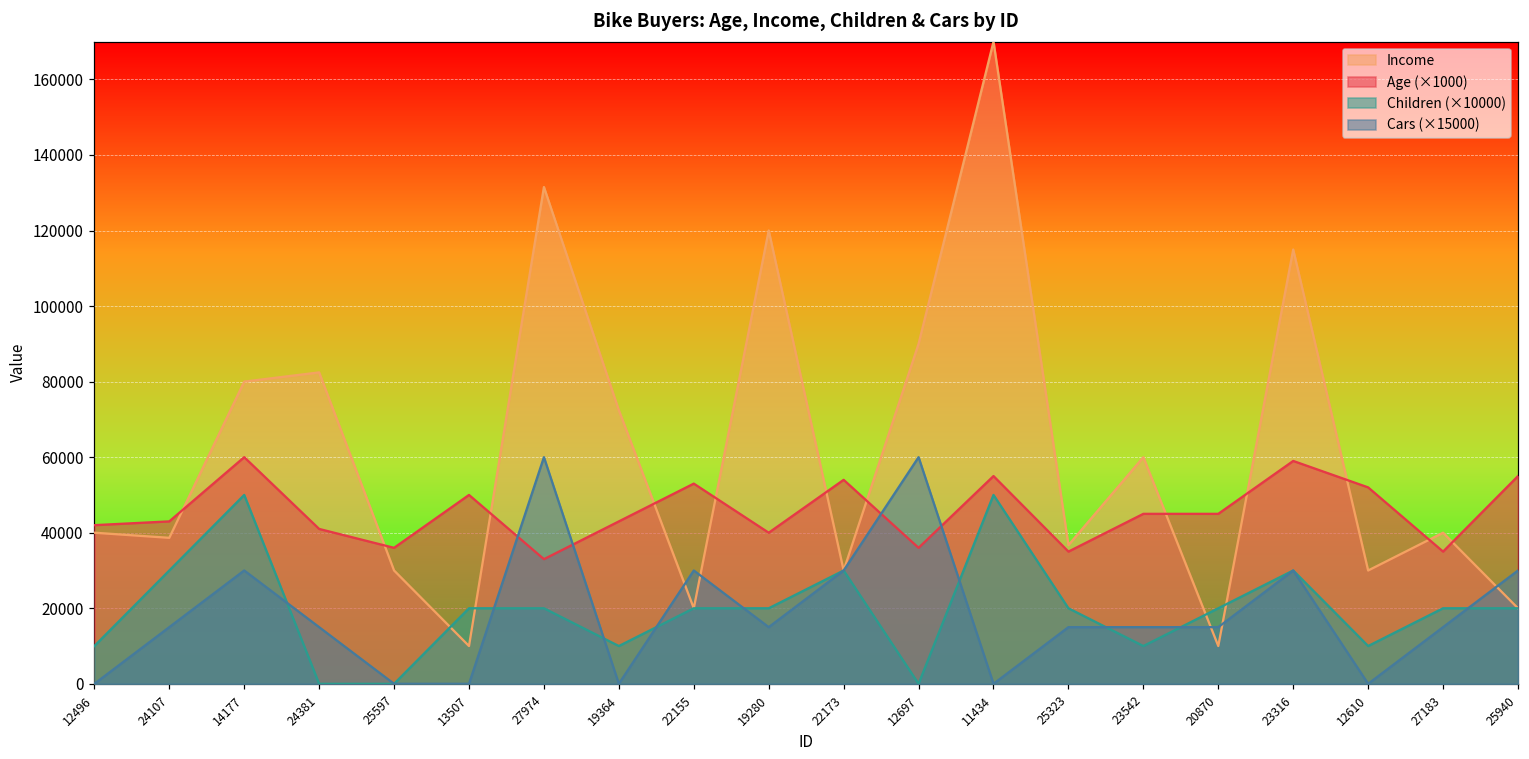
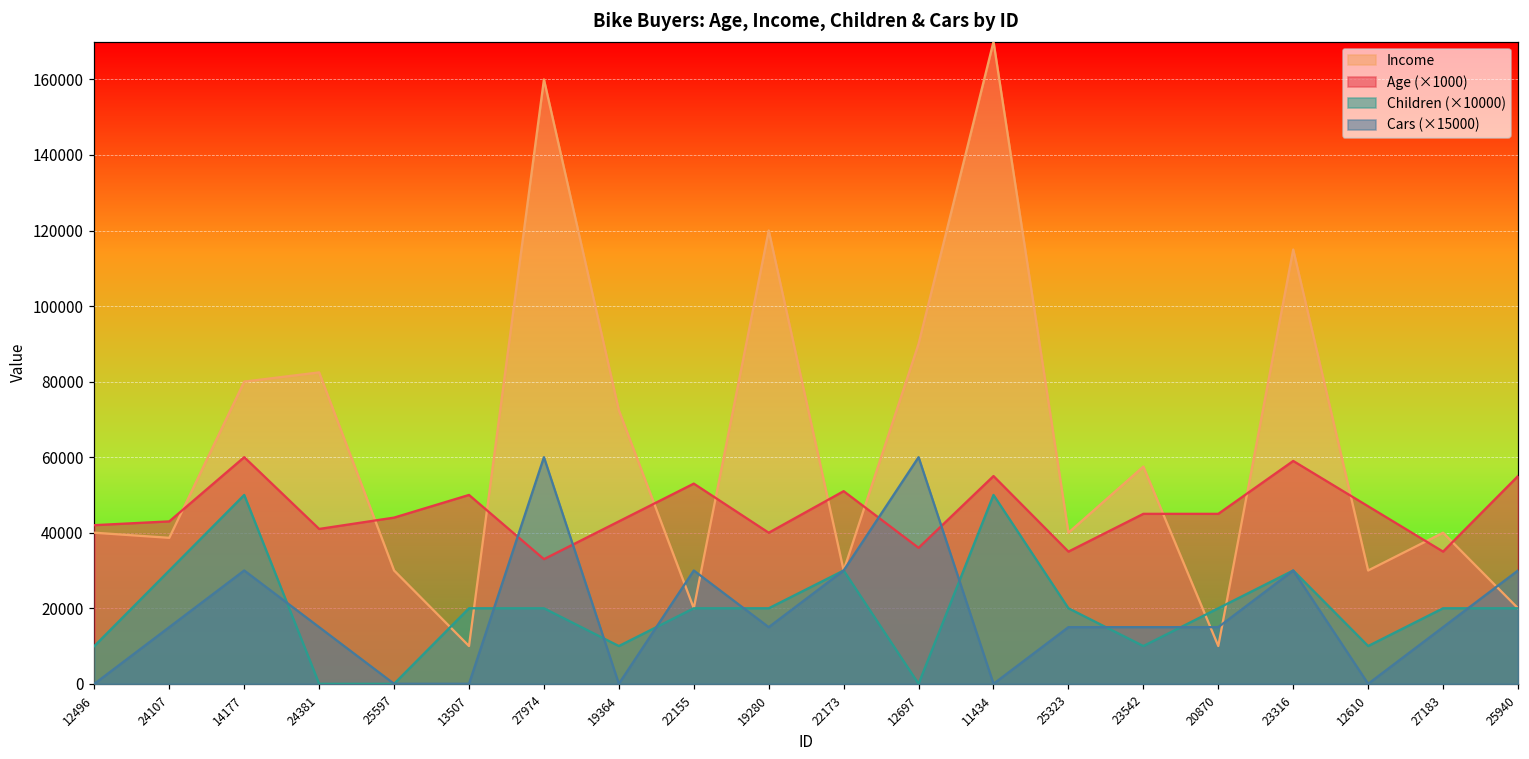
Age (×1000), 25597: 36000 -> 44000
Income, 27974: 132000 -> 160000
Age (×1000), 22173: 54000 -> 51000
Income, 25323: 37000 -> 40000
Income, 23542: 60000 -> 58000
Age (×1000), 12610: 52000 -> 47000
